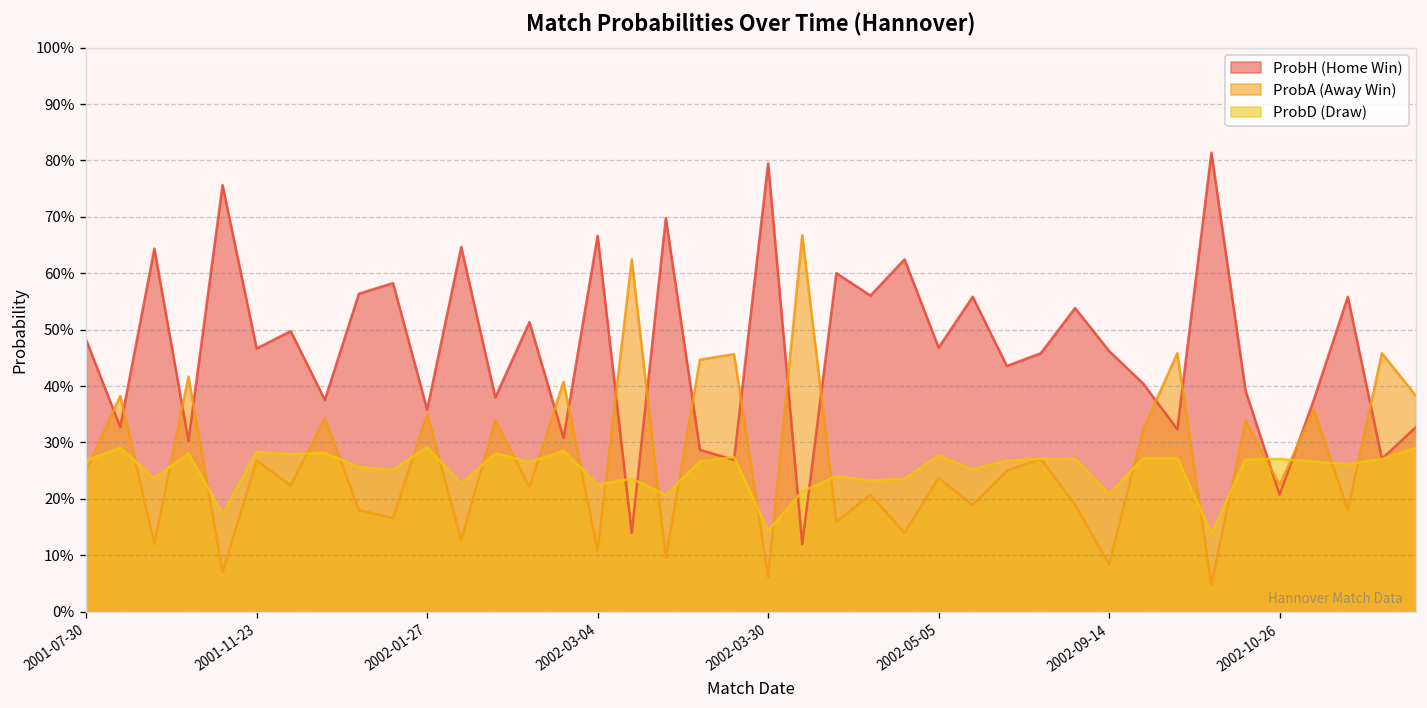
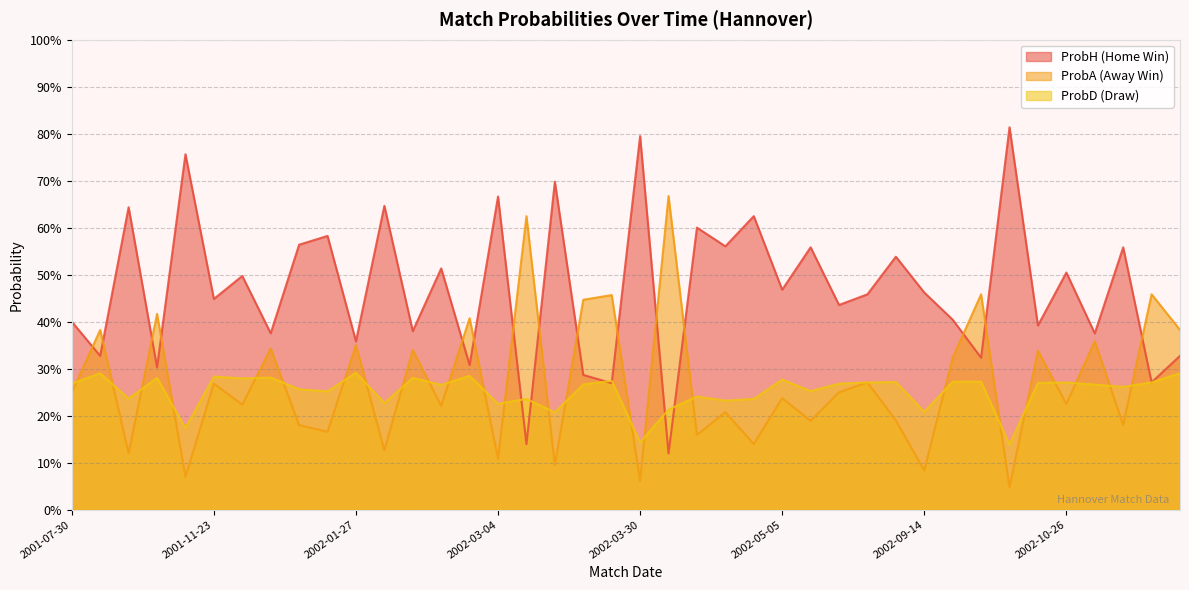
ProbH (Home Win), 2001-07-30: 48% -> 40%
ProbH (Home Win), 2001-11-23: 47% -> 45%
ProbH (Home Win), 2002-10-26: 21% -> 50%
